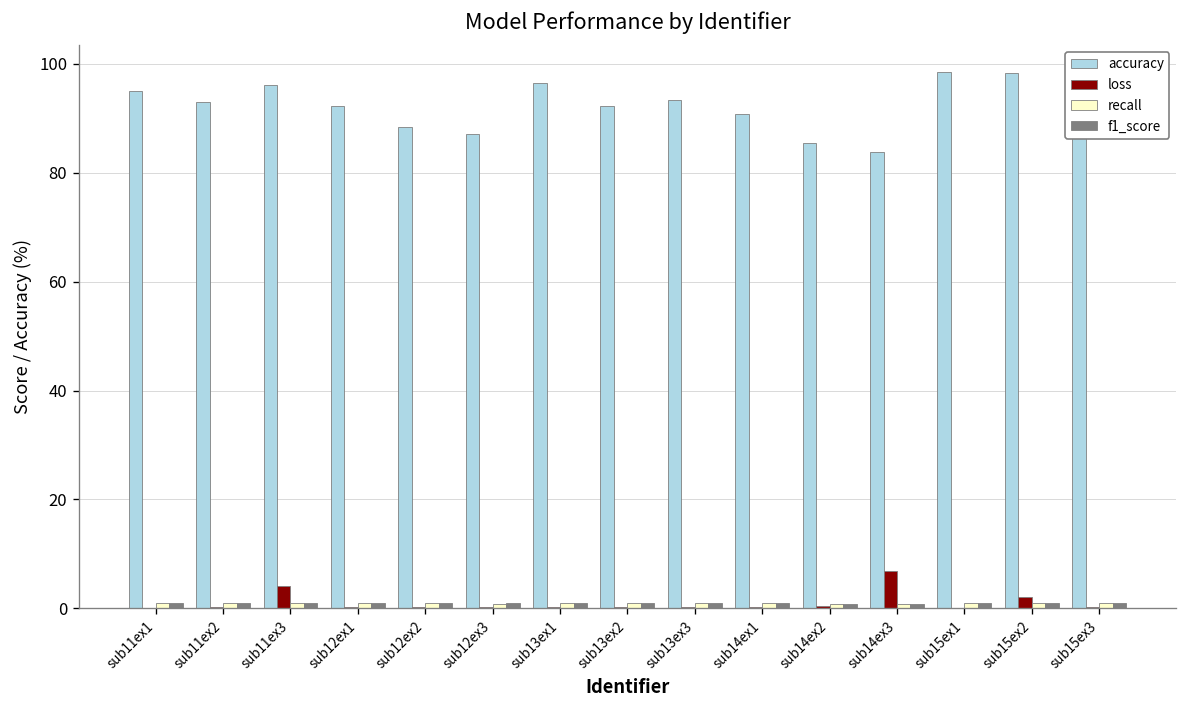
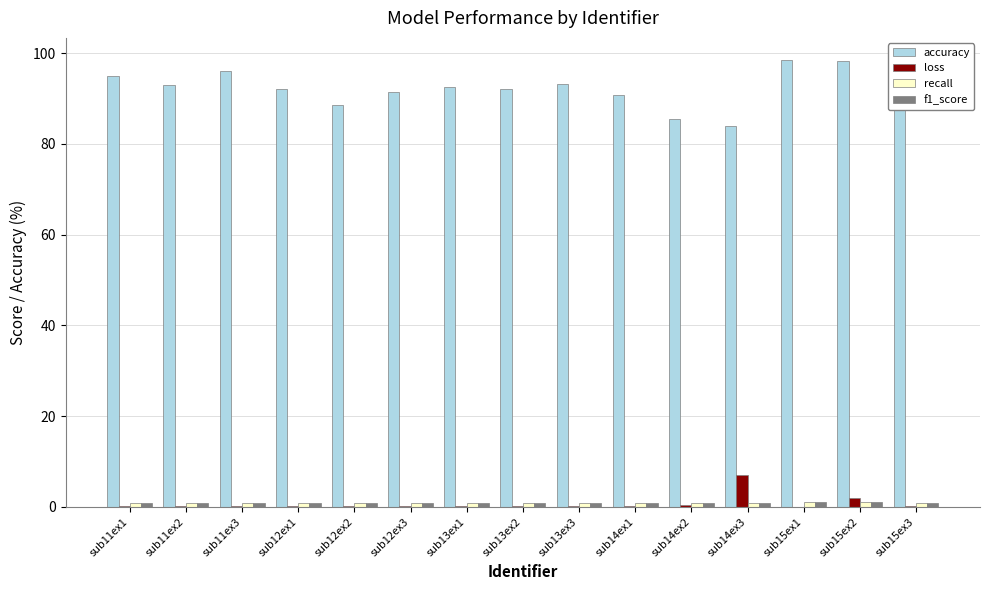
loss, sub11ex3: 4 -> 0
accuracy, sub12ex3: 87 -> 91
accuracy, sub13ex1: 97 -> 93
